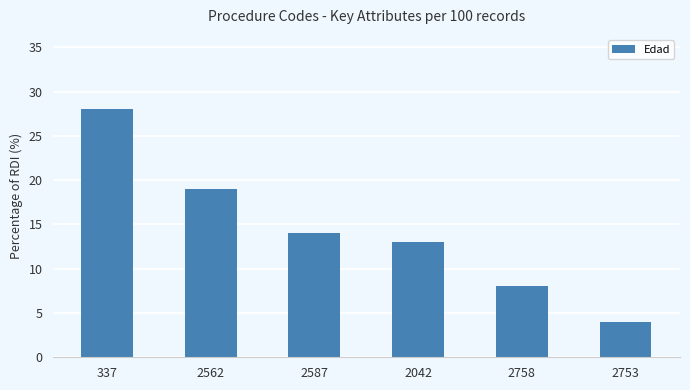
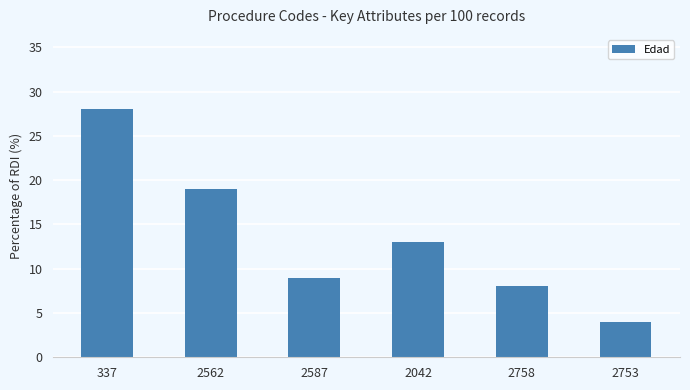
2587: 14 -> 9
